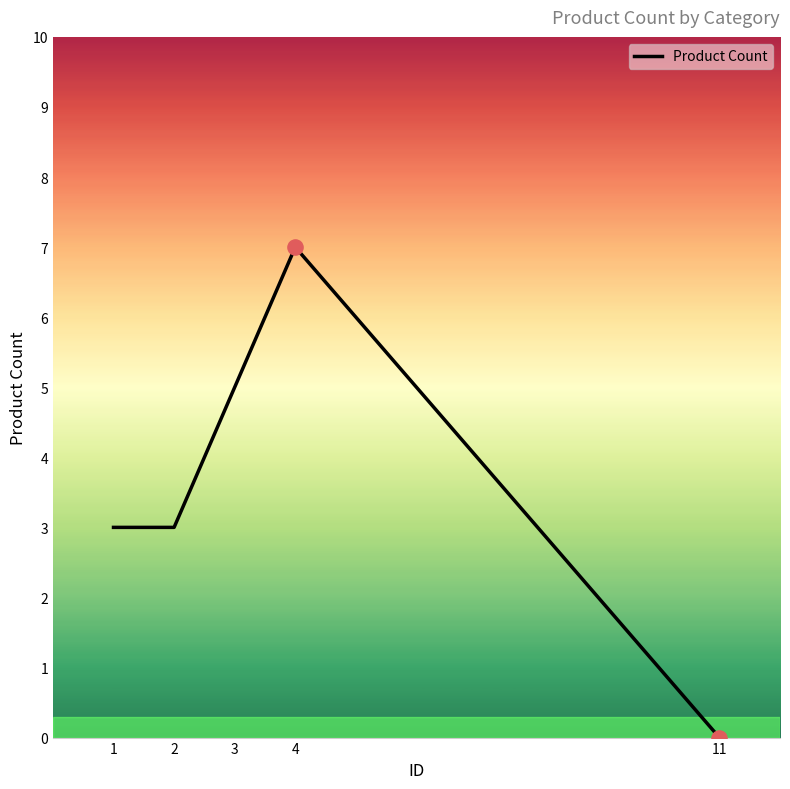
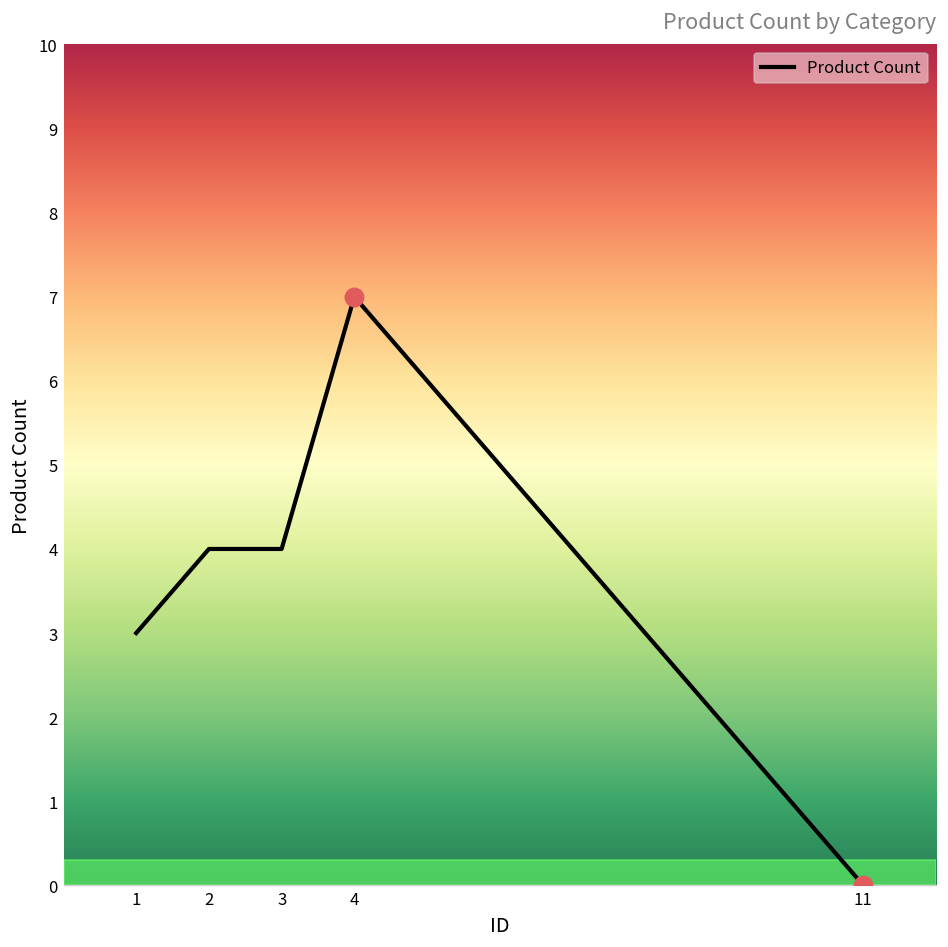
Product Count, 2: 3 -> 4
Product Count, 3: 5 -> 4
